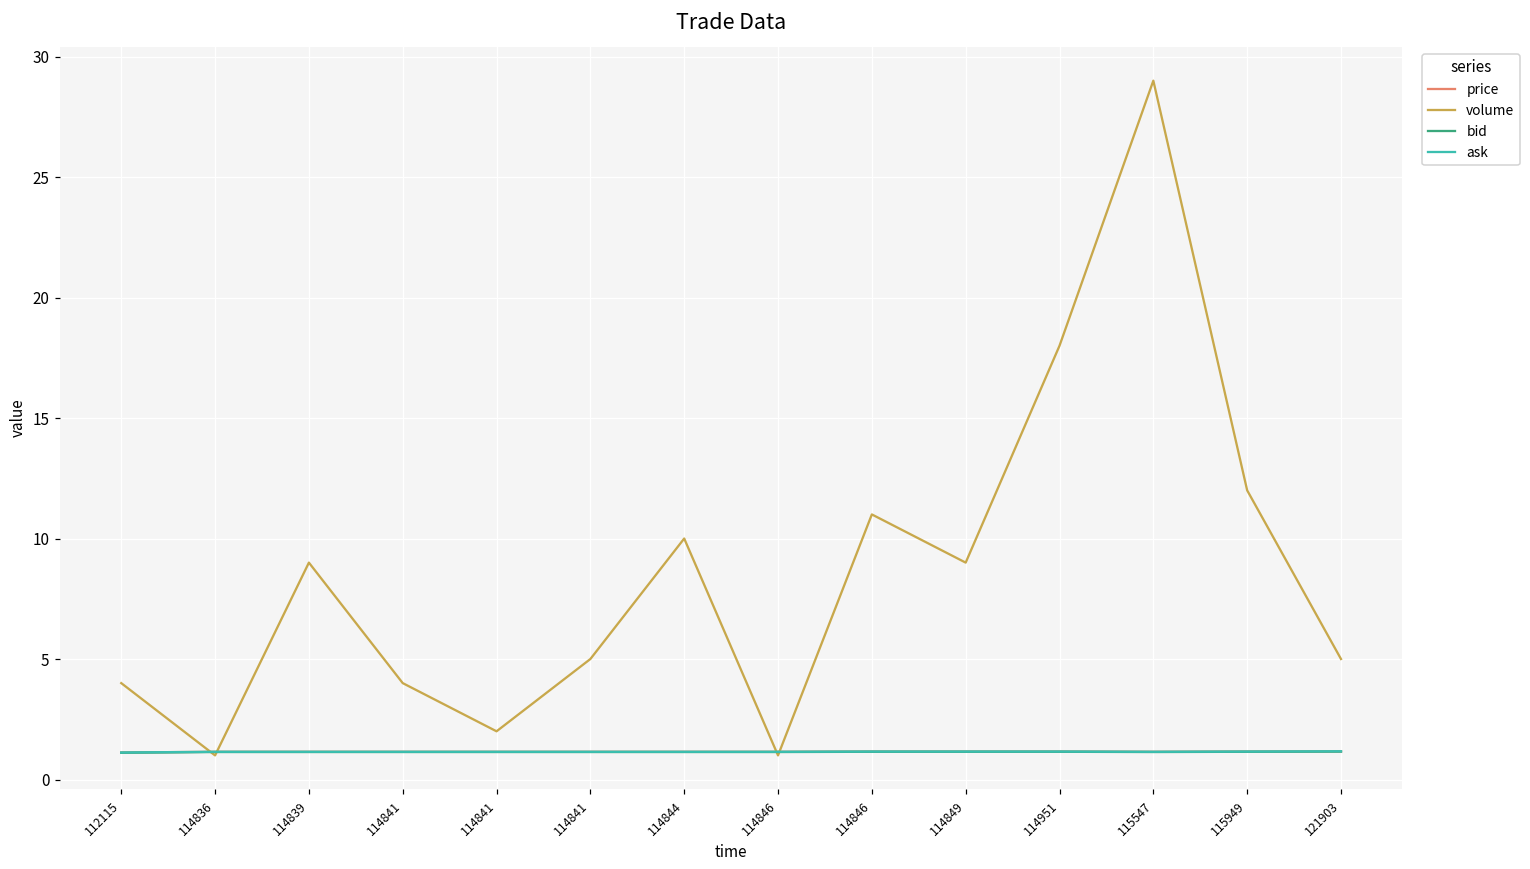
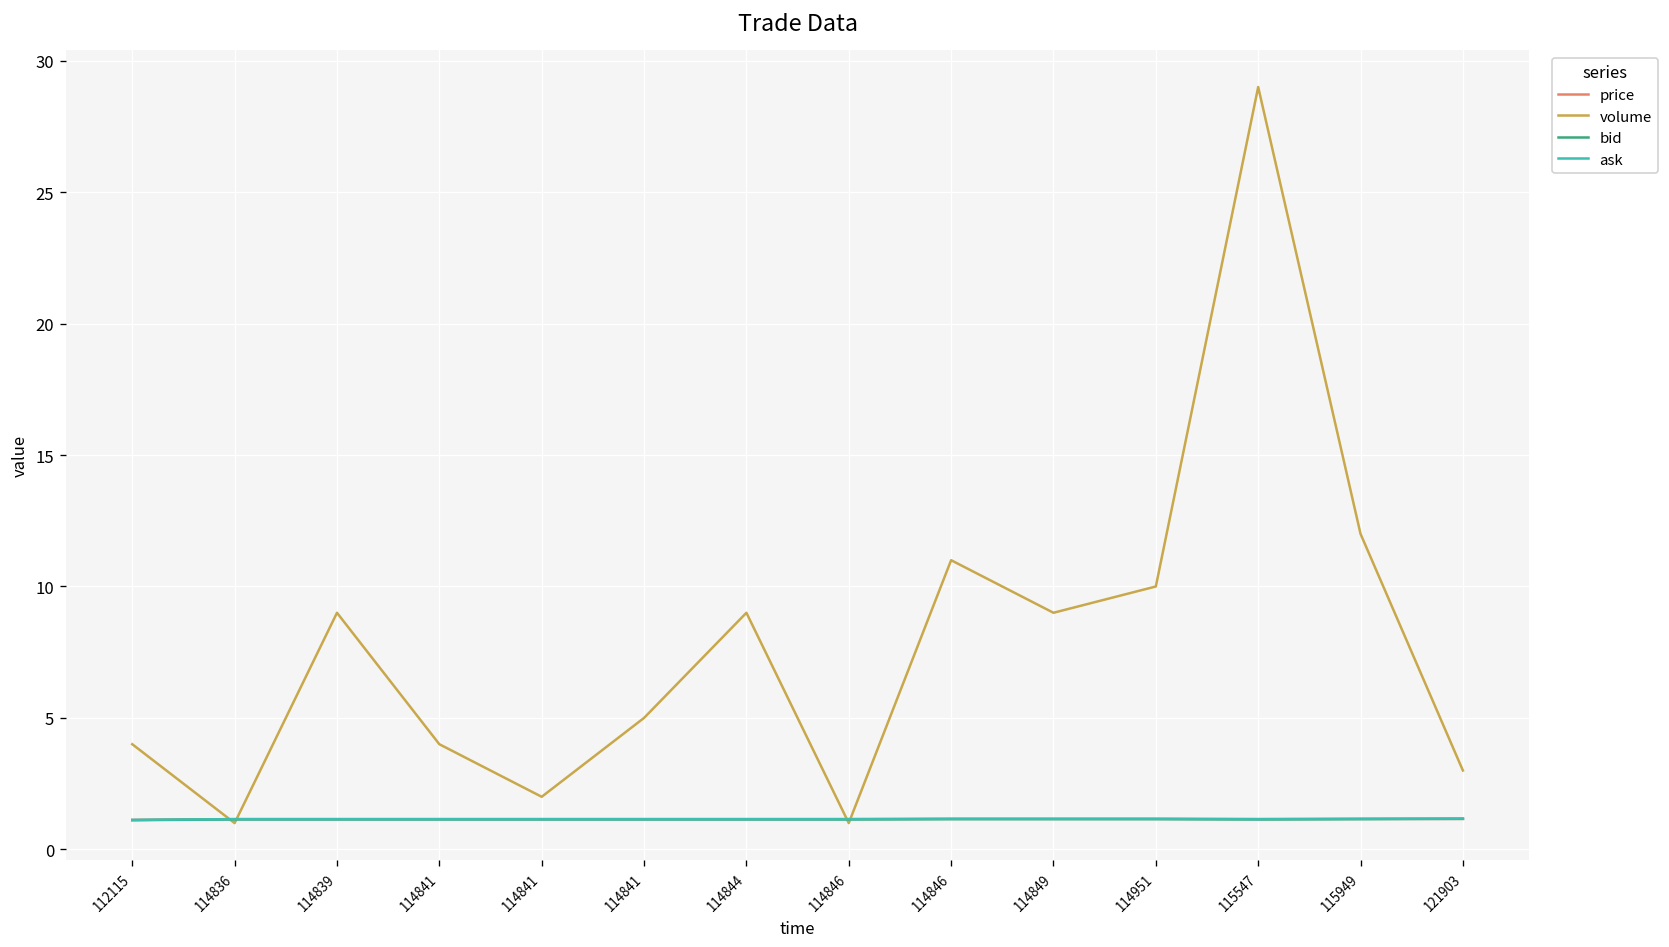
volume, 114844: 10 -> 9
volume, 114951: 18 -> 10
volume, 121903: 5 -> 3
